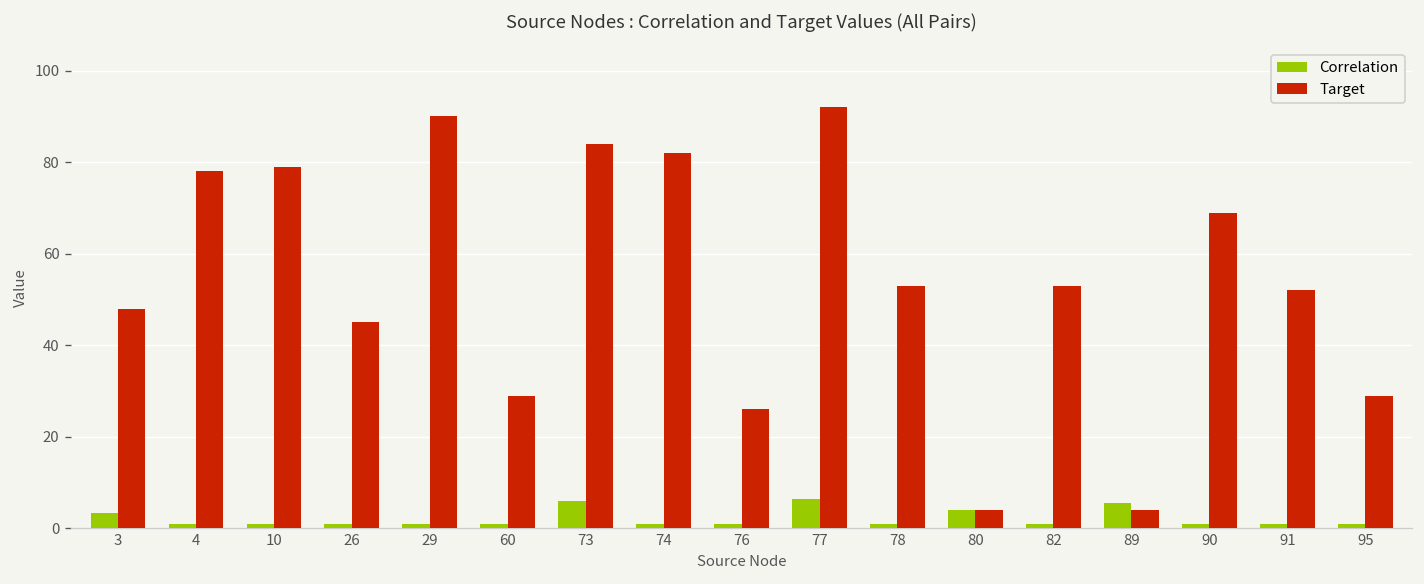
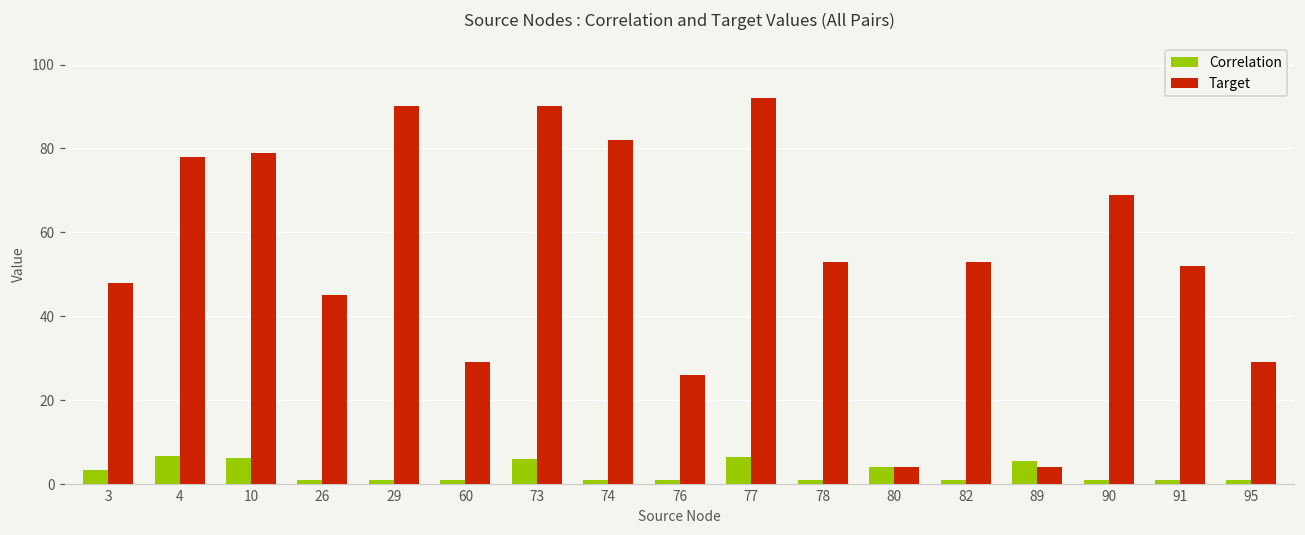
Correlation, 4: 1 -> 7
Correlation, 10: 1 -> 6
Target, 73: 84 -> 90
